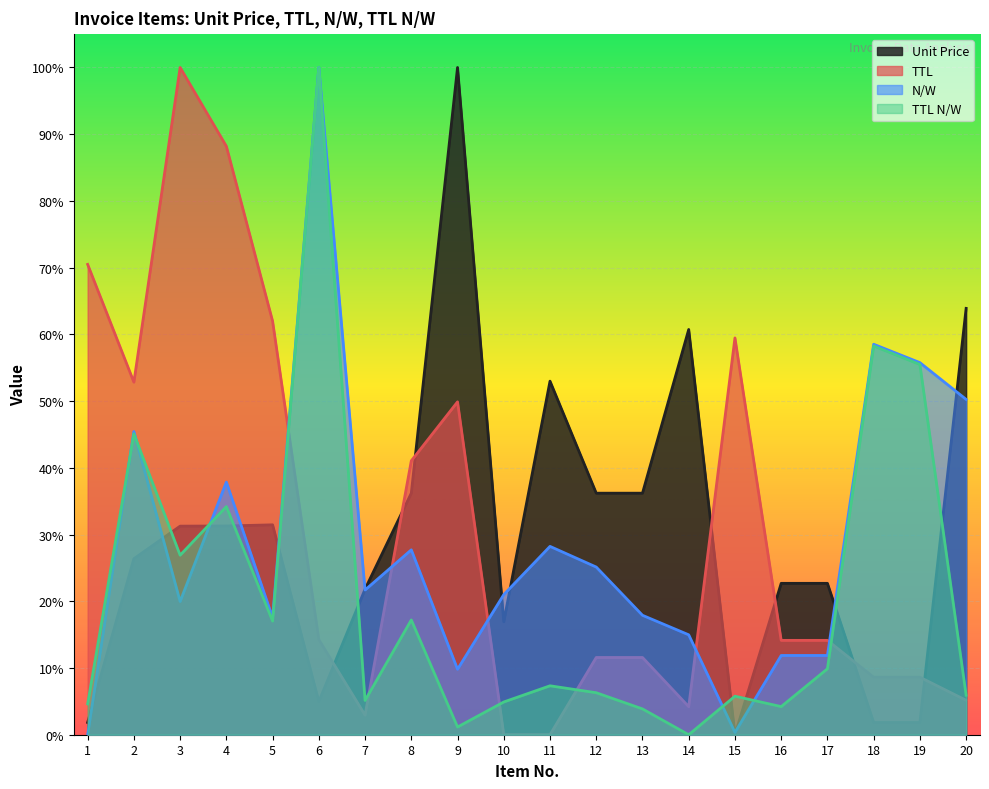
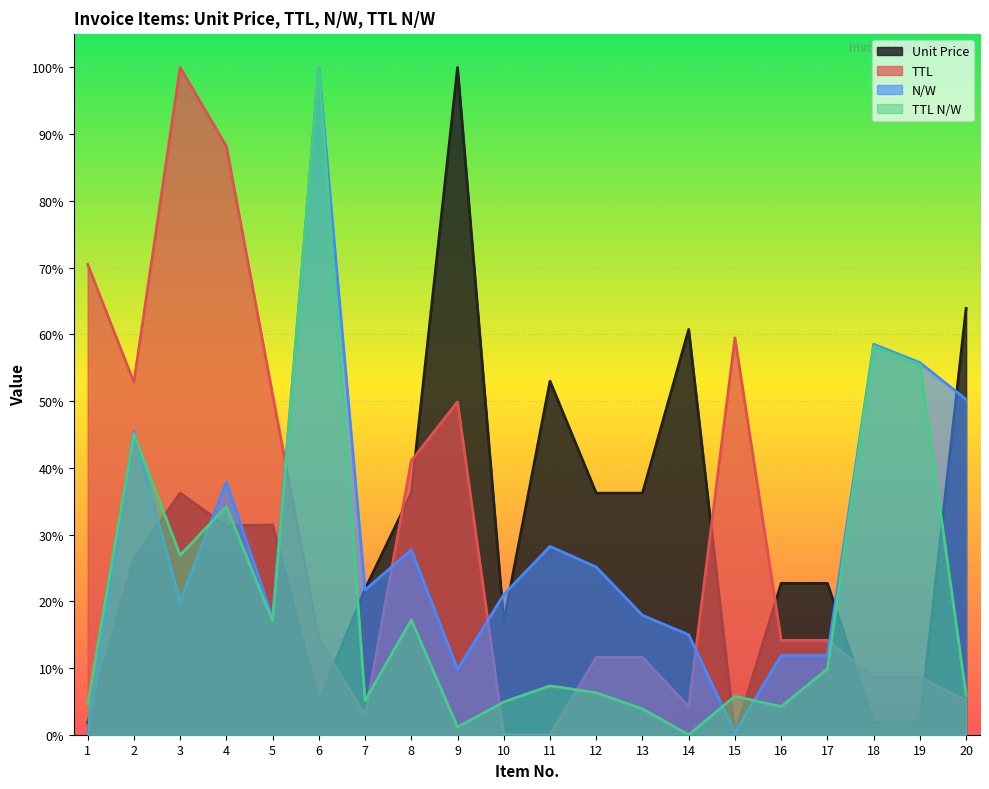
Unit Price, 3: 31% -> 36%
TTL, 5: 62% -> 51%
